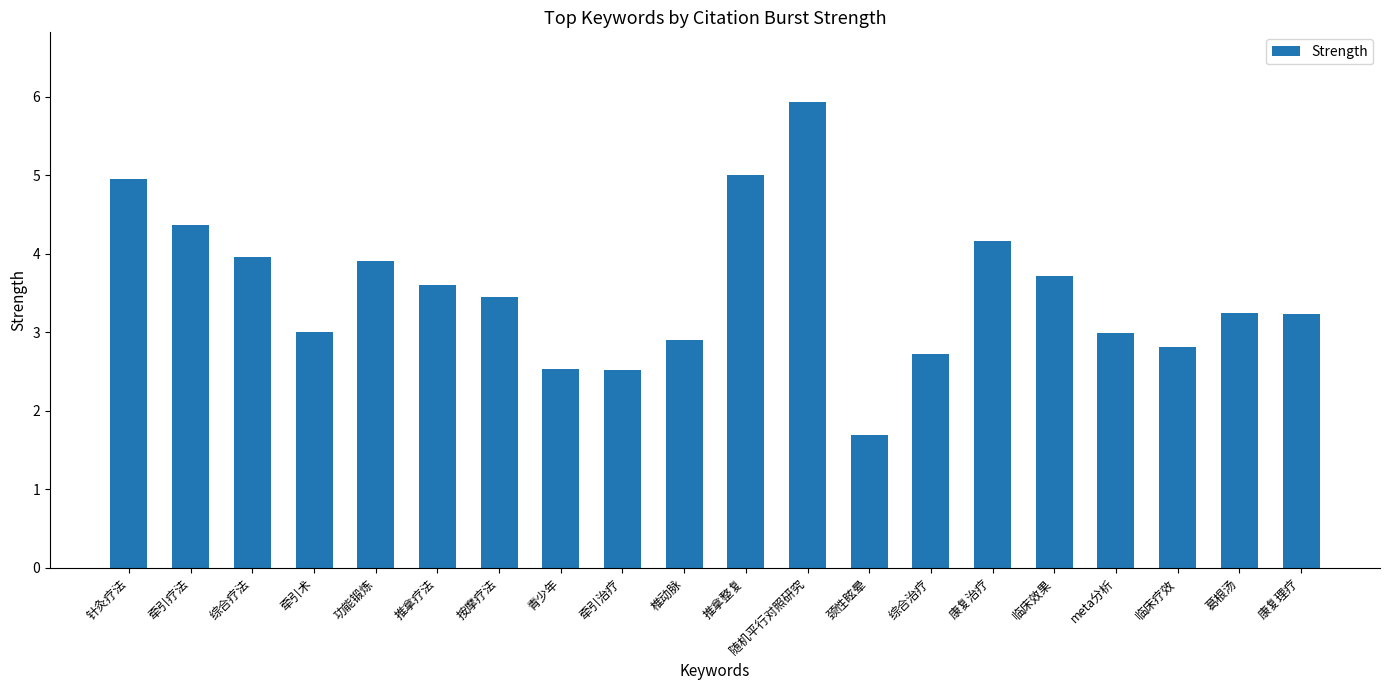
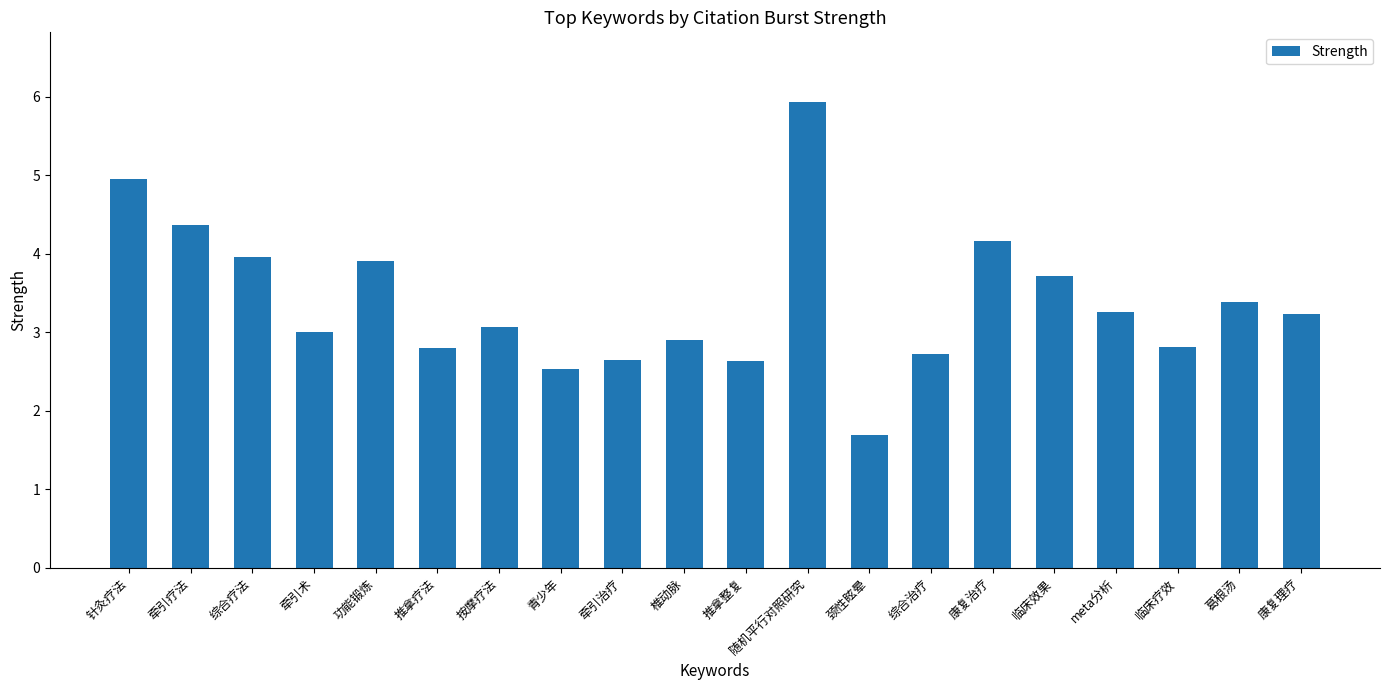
推拿疗法: 3.6 -> 2.8
按摩疗法: 3.5 -> 3.1
牵引治疗: 2.5 -> 2.7
推拿整复: 5.0 -> 2.6
meta分析: 3.0 -> 3.3
葛根汤: 3.2 -> 3.4
